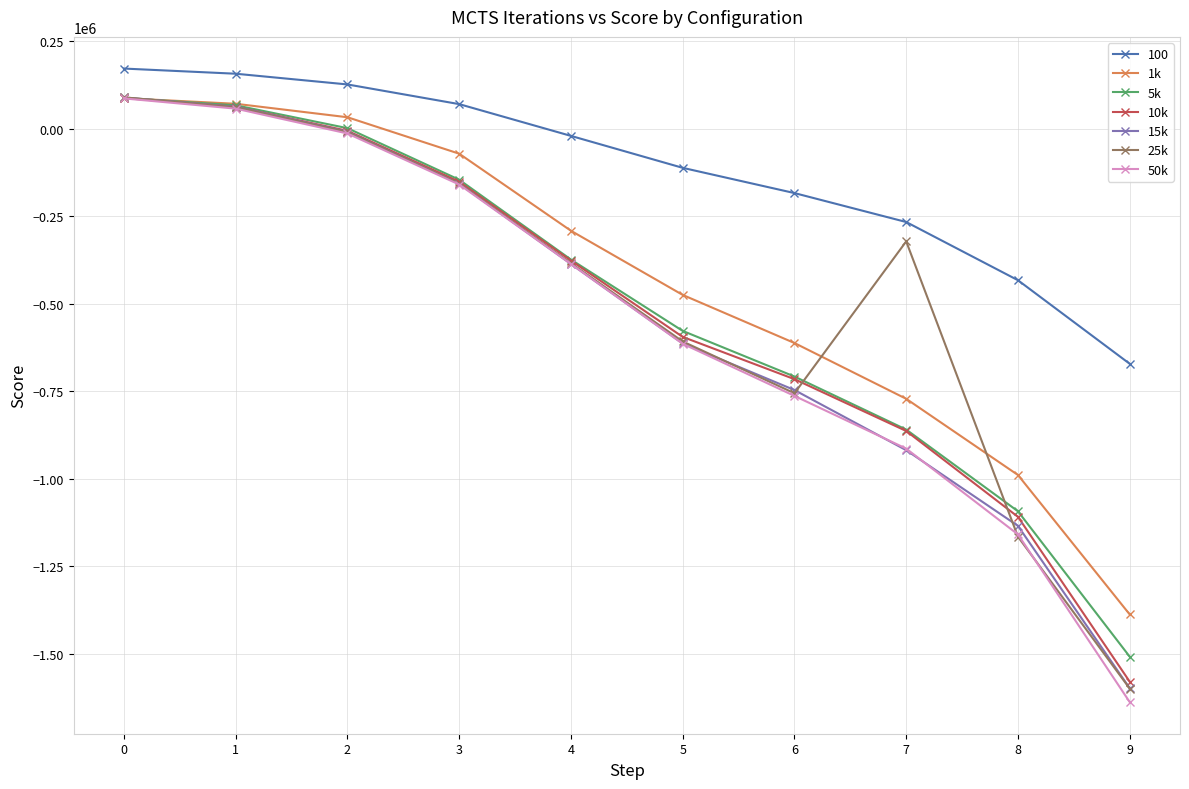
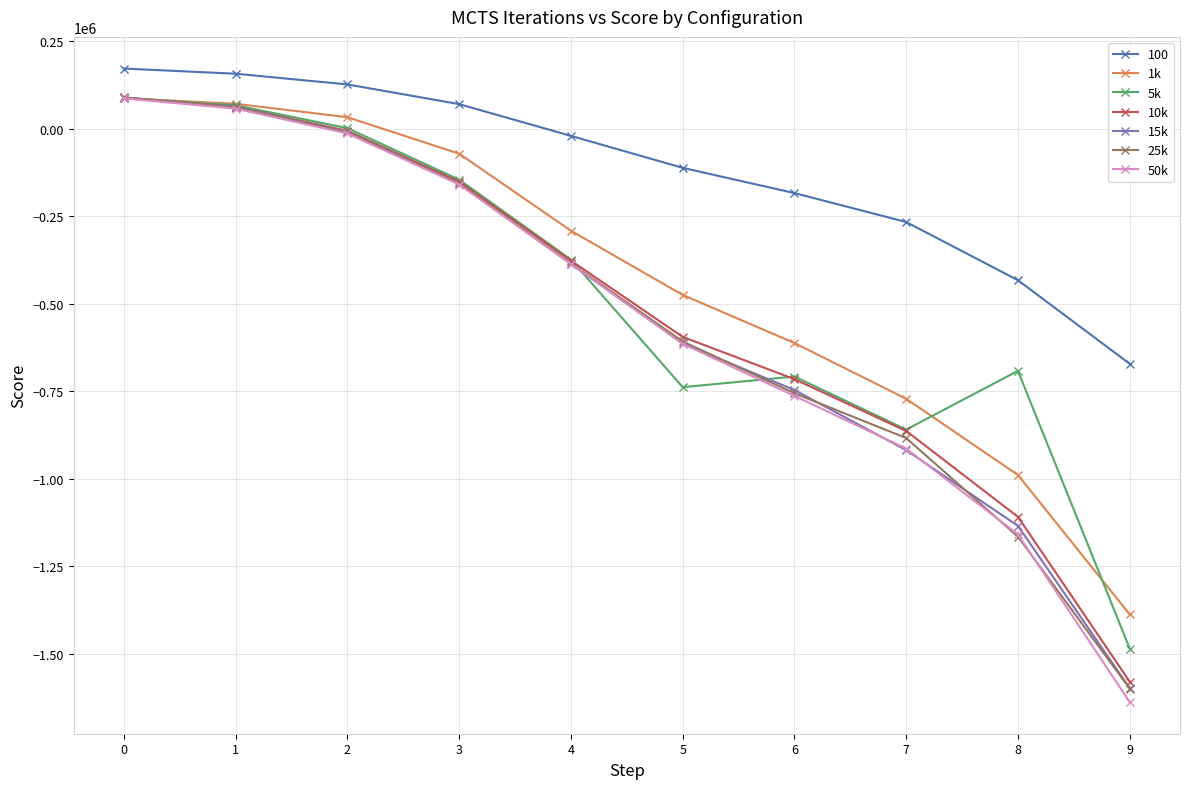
5k, 5: -580000 -> -740000
25k, 7: -320000 -> -880000
5k, 8: -1090000 -> -690000
5k, 9: -1510000 -> -1480000
